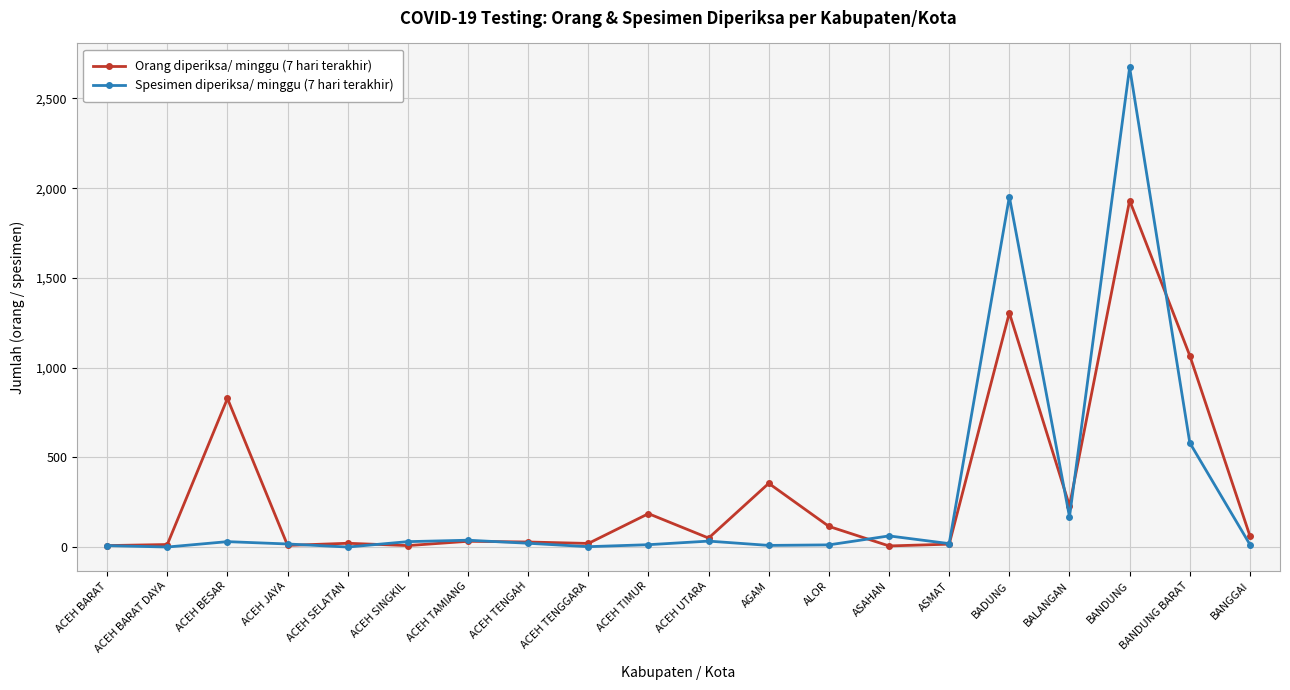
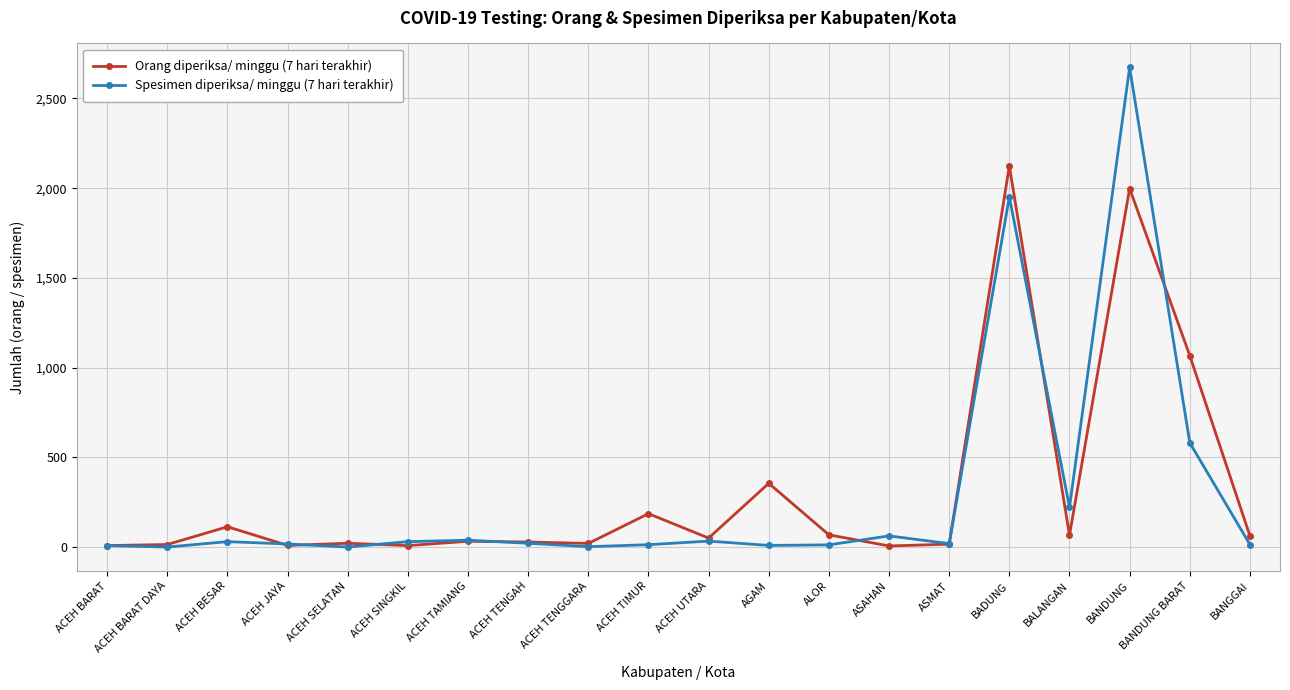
Orang diperiksa/ minggu (7 hari terakhir), ACEH BESAR: 830 -> 110
Orang diperiksa/ minggu (7 hari terakhir), ALOR: 120 -> 70
Orang diperiksa/ minggu (7 hari terakhir), BADUNG: 1,310 -> 2,120
Orang diperiksa/ minggu (7 hari terakhir), BALANGAN: 230 -> 70
Spesimen diperiksa/ minggu (7 hari terakhir), BALANGAN: 170 -> 220
Orang diperiksa/ minggu (7 hari terakhir), BANDUNG: 1,930 -> 2,000
